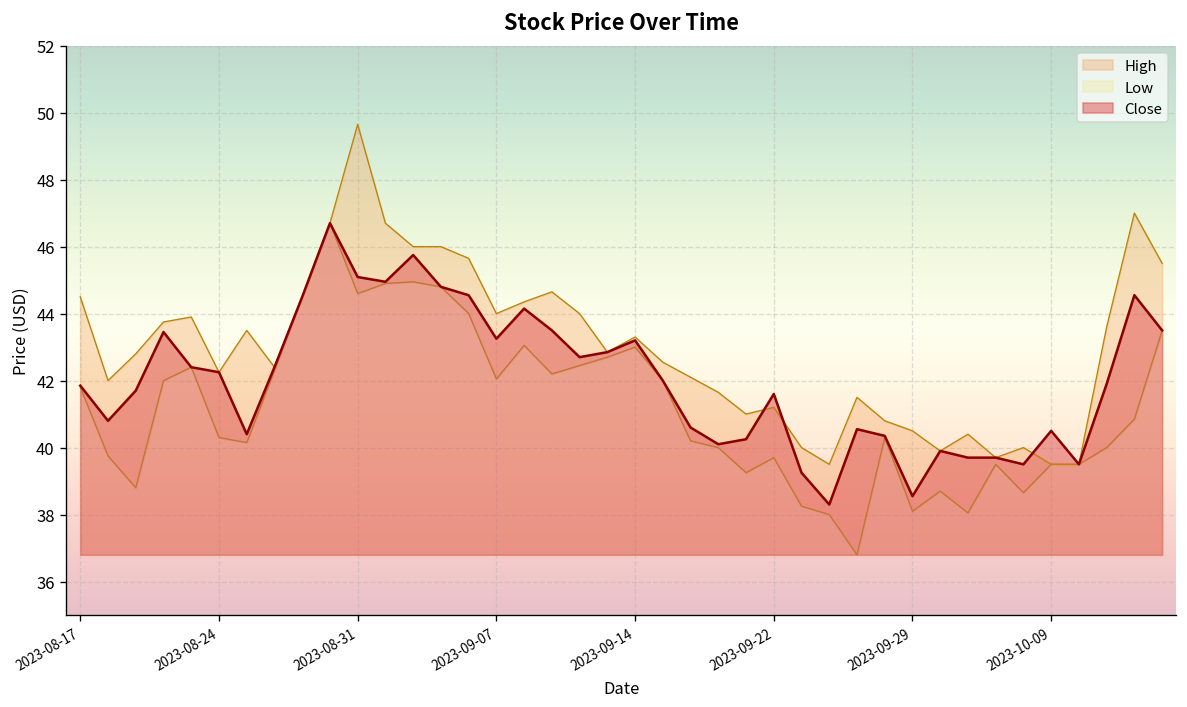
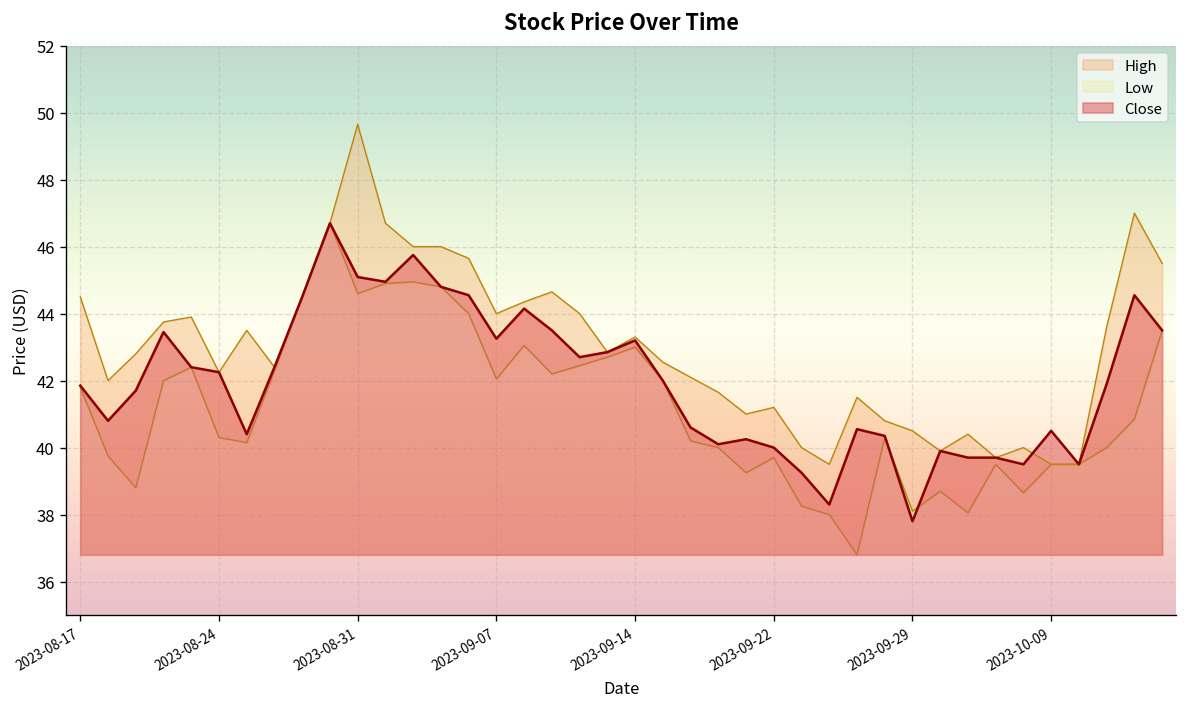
Close, 2023-09-22: 41.6 -> 40.0
Close, 2023-09-29: 38.5 -> 37.8
